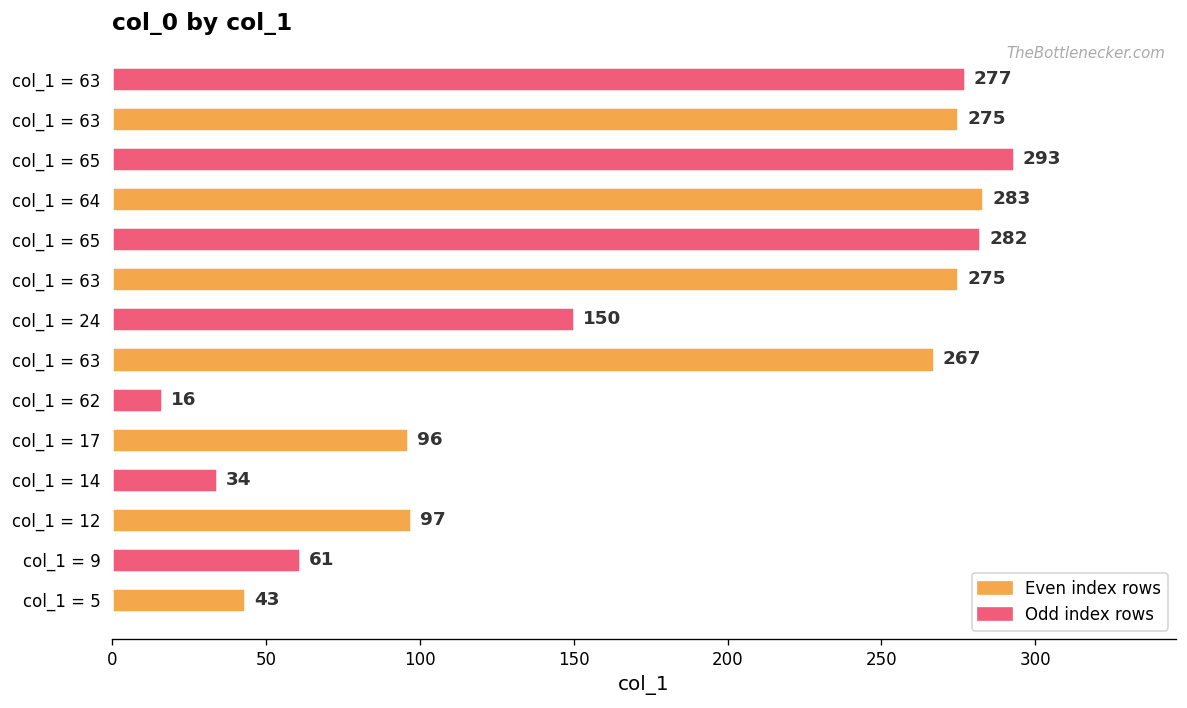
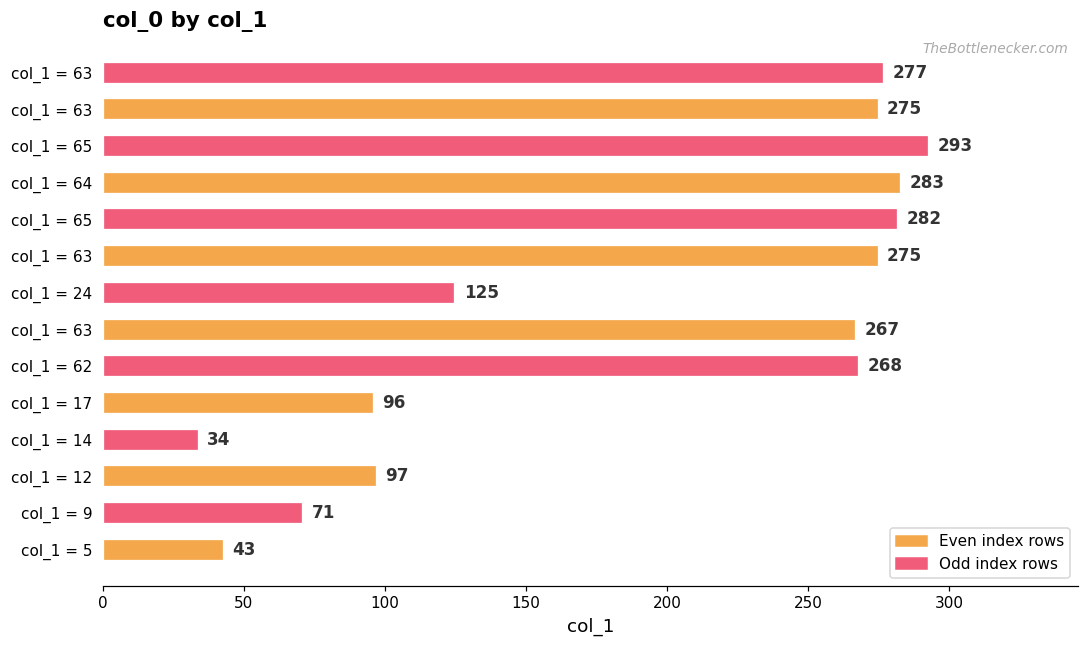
col_1 = 24: 150 -> 125
col_1 = 62: 16 -> 268
col_1 = 9: 61 -> 71
